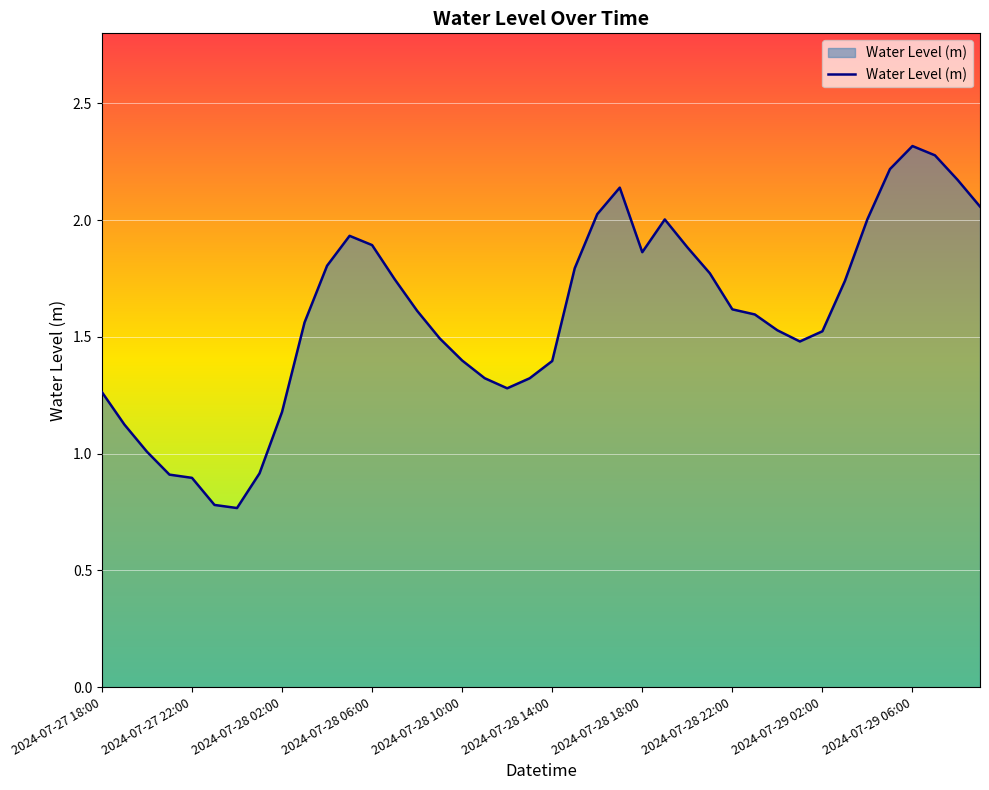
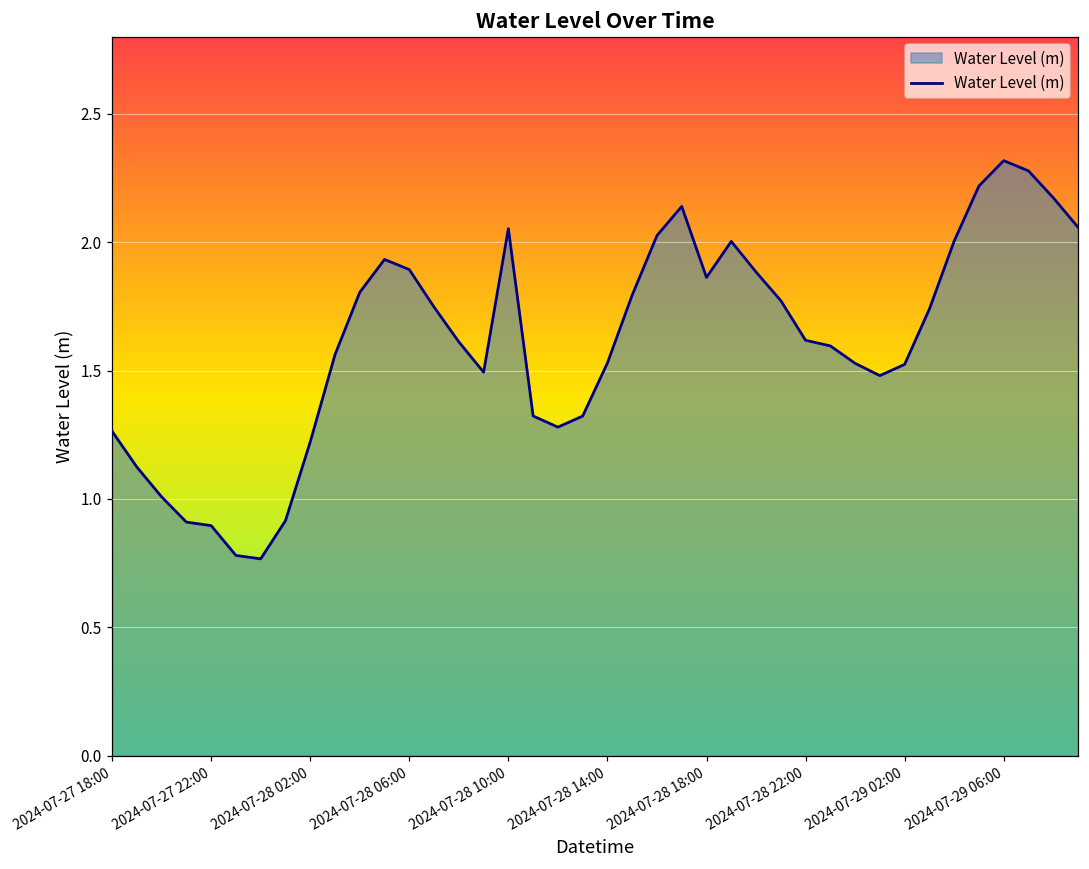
2024-07-28 02:00: 1.18 -> 1.22
2024-07-28 10:00: 1.40 -> 2.05
2024-07-28 14:00: 1.40 -> 1.53
